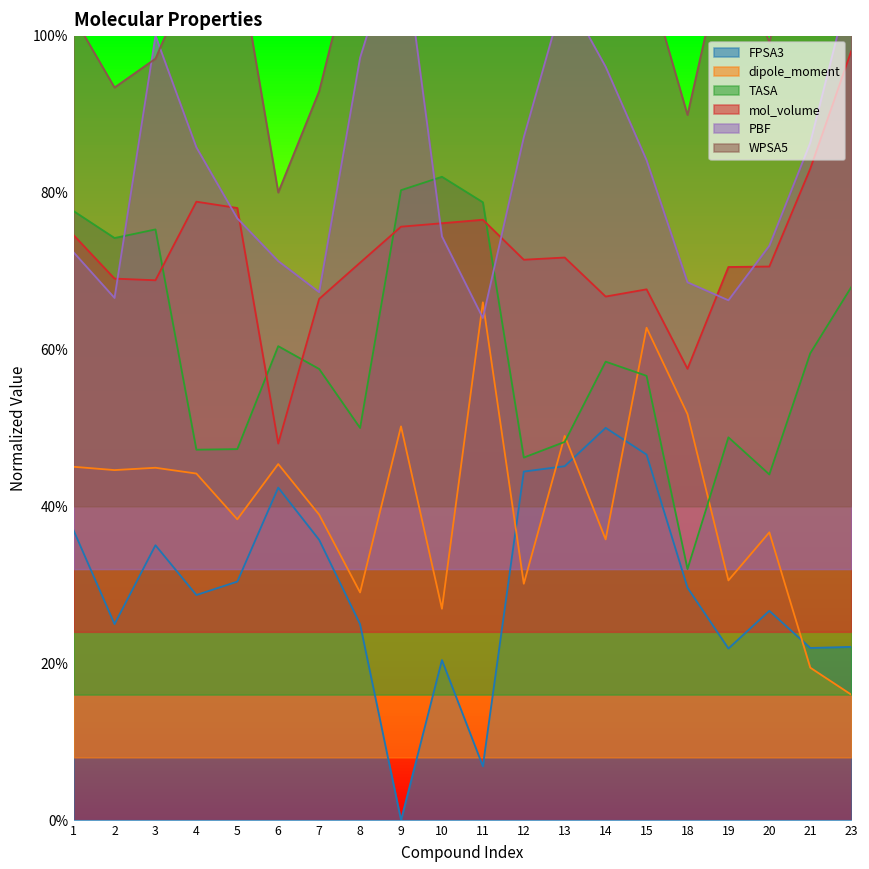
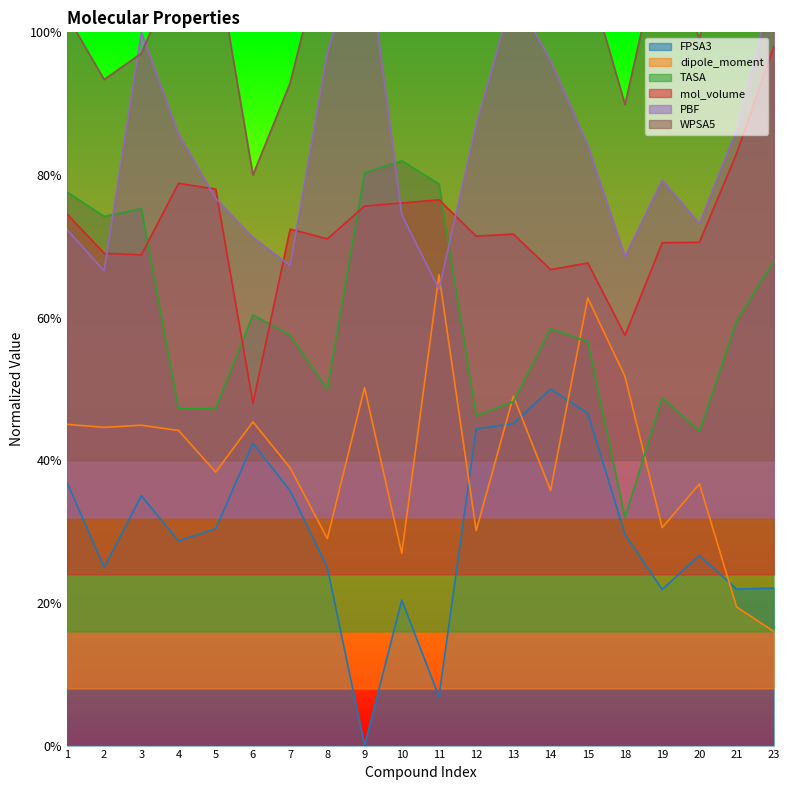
mol_volume, 7: 66% -> 72%
PBF, 19: 66% -> 79%
